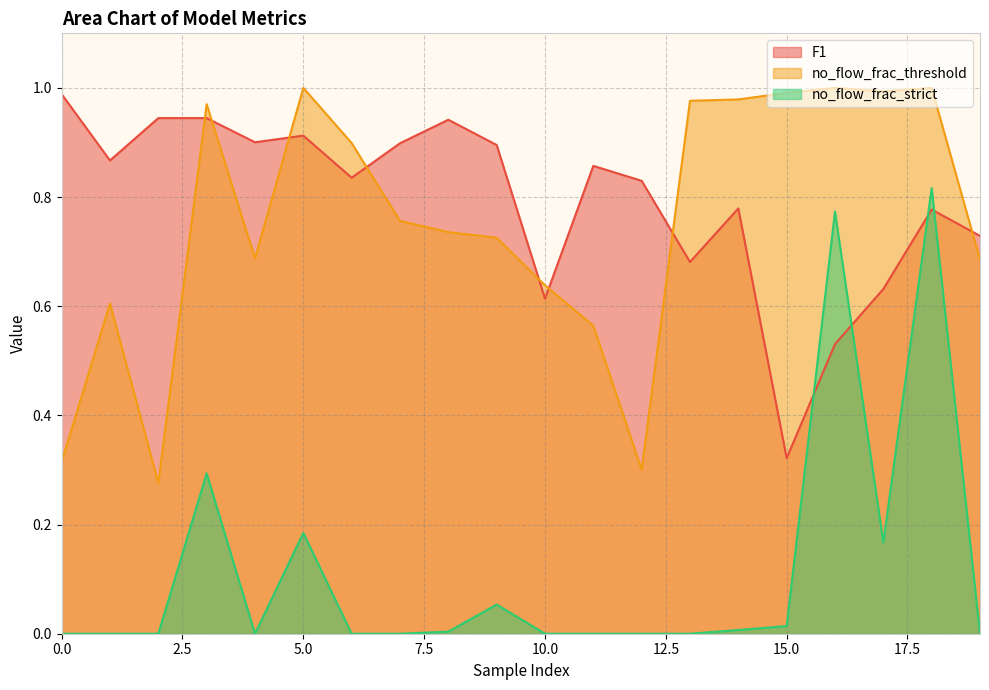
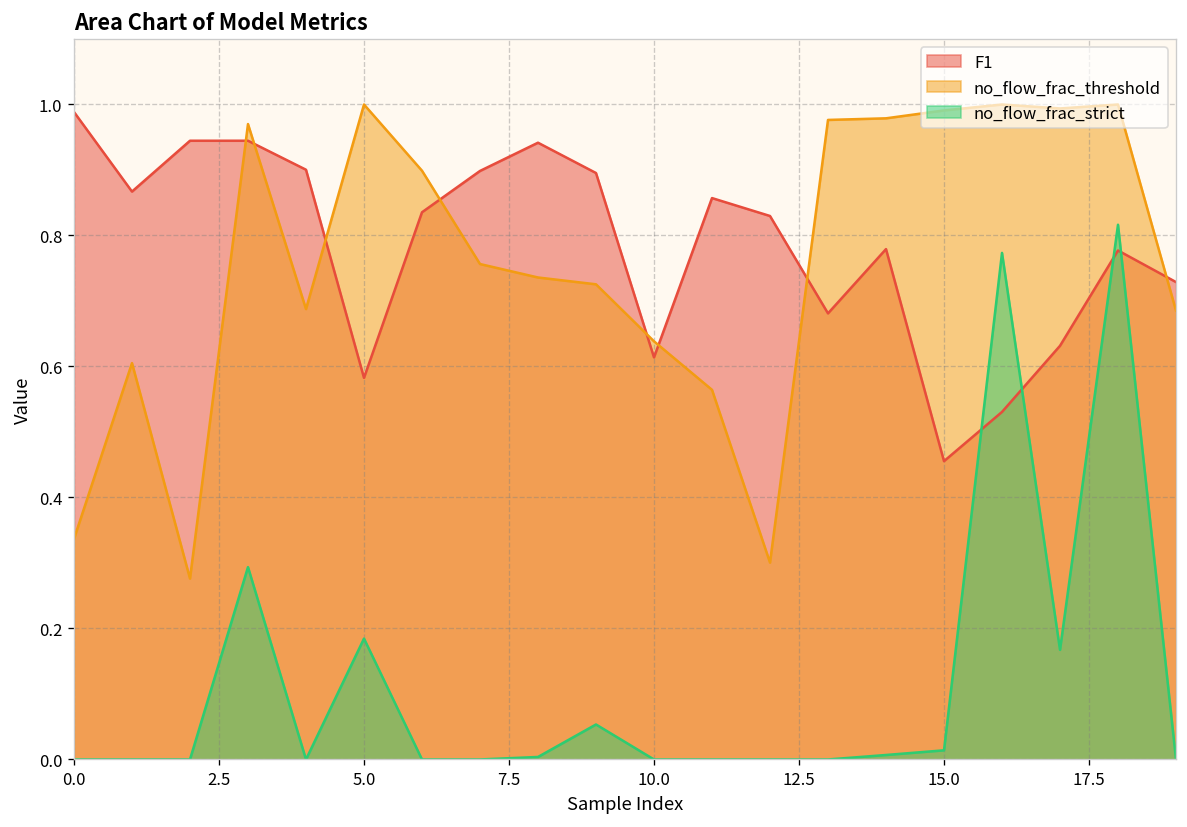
no_flow_frac_threshold, 0.0: 0.32 -> 0.34
F1, 5.0: 0.91 -> 0.58
F1, 15.0: 0.32 -> 0.46
